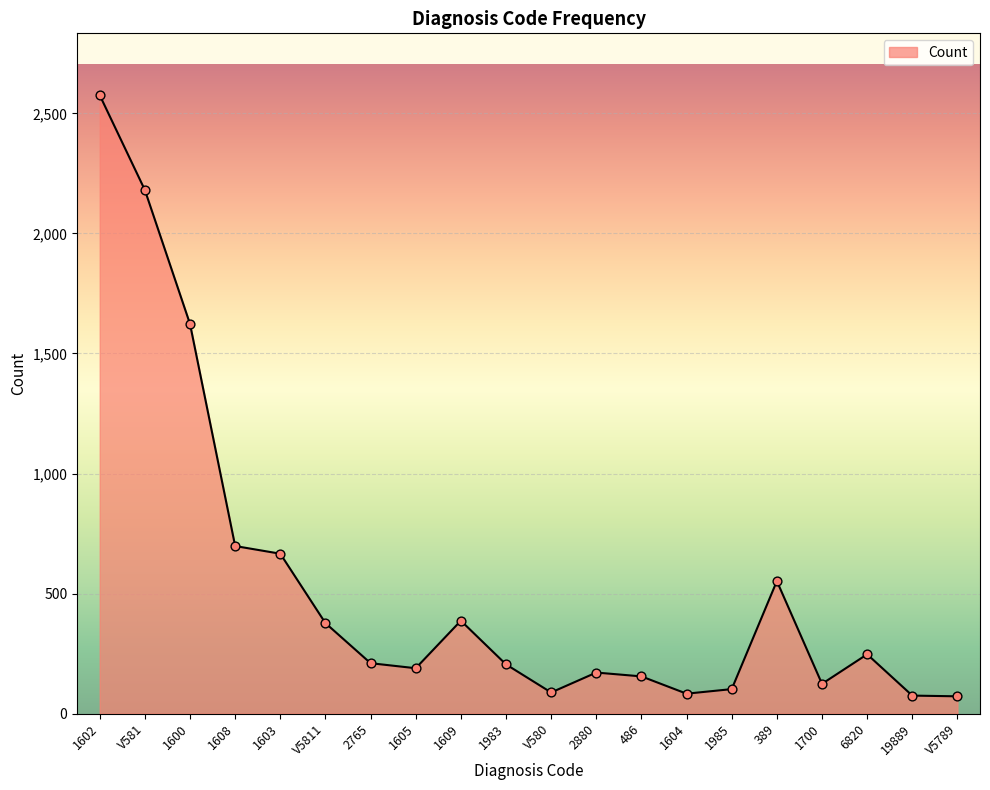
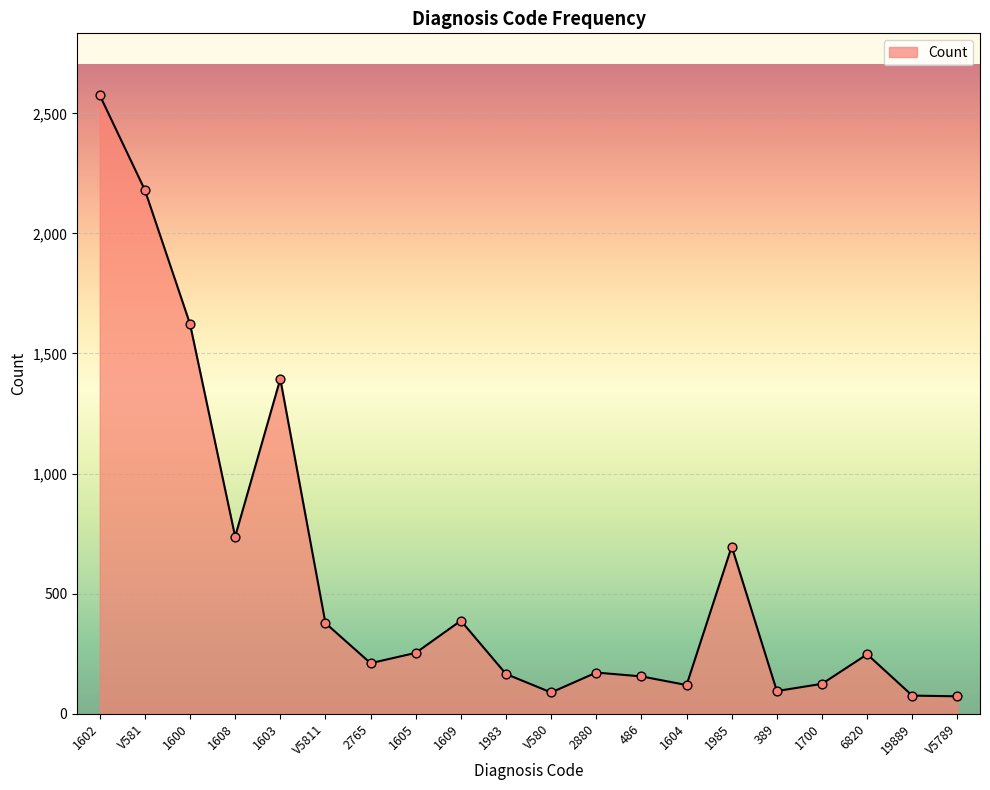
1608: 700 -> 740
1603: 670 -> 1,390
1605: 190 -> 250
1983: 210 -> 170
1604: 80 -> 120
1985: 100 -> 700
389: 550 -> 90
